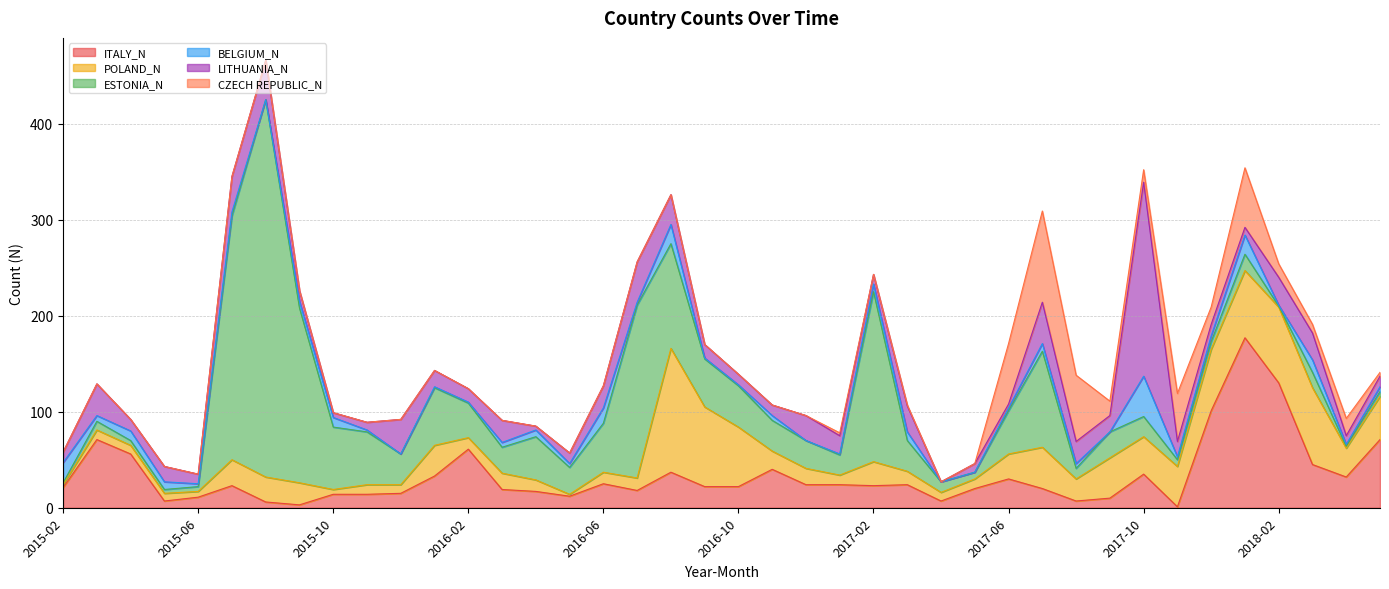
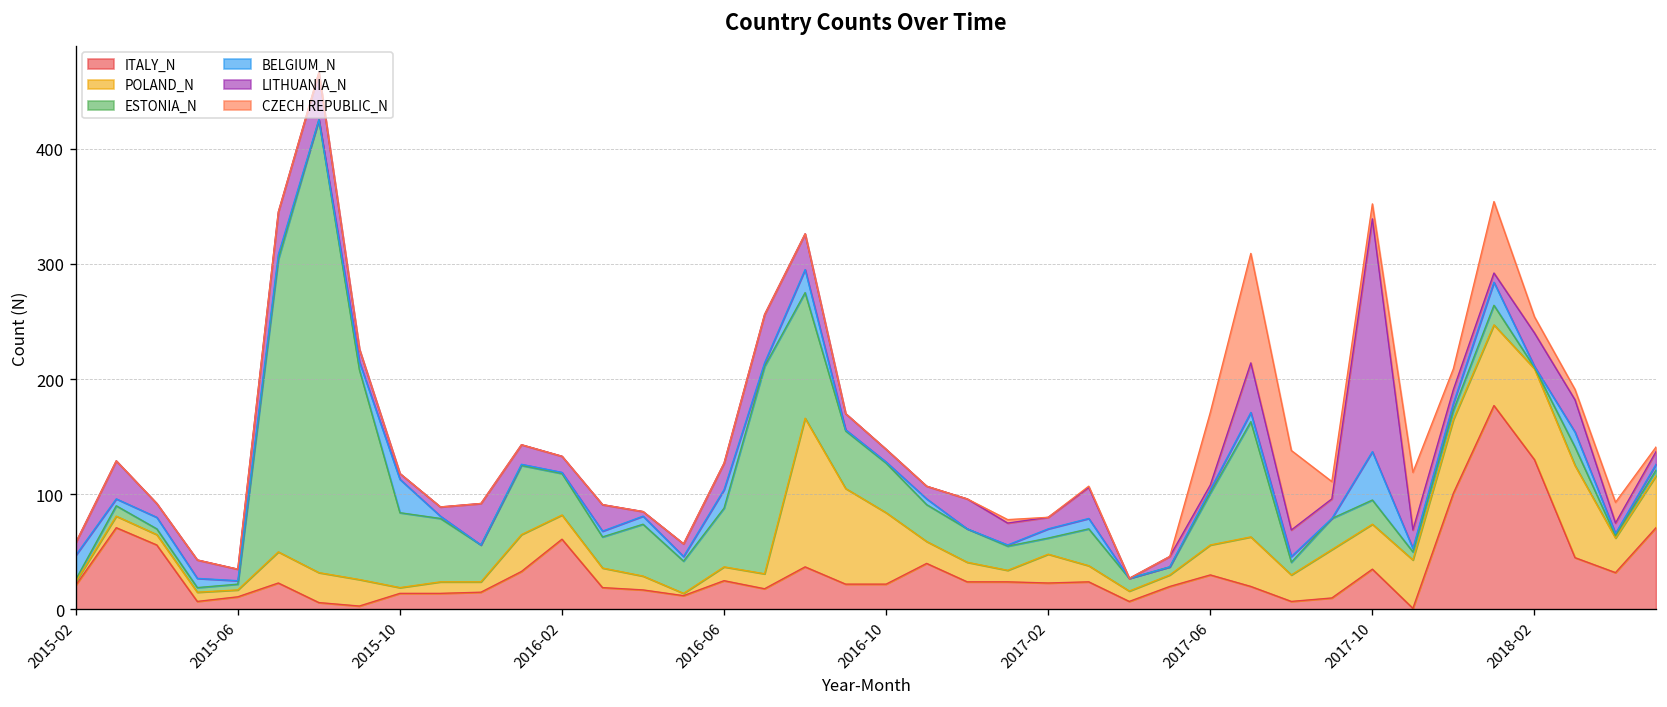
BELGIUM_N, 2015-10: 10 -> 30
POLAND_N, 2016-02: 10 -> 20
ESTONIA_N, 2017-02: 180 -> 10
